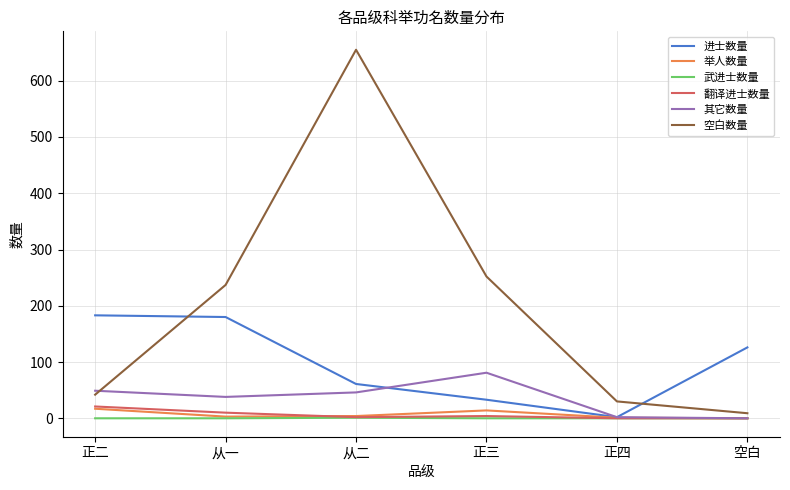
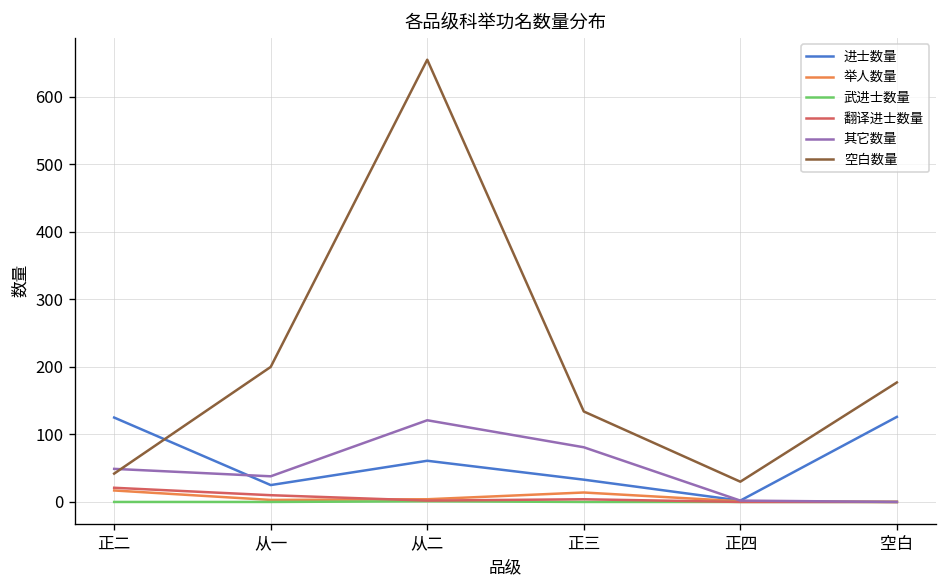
进士数量, 正二: 180 -> 130
进士数量, 从一: 180 -> 30
空白数量, 从一: 240 -> 200
其它数量, 从二: 50 -> 120
空白数量, 正三: 250 -> 130
空白数量, 空白: 10 -> 180
